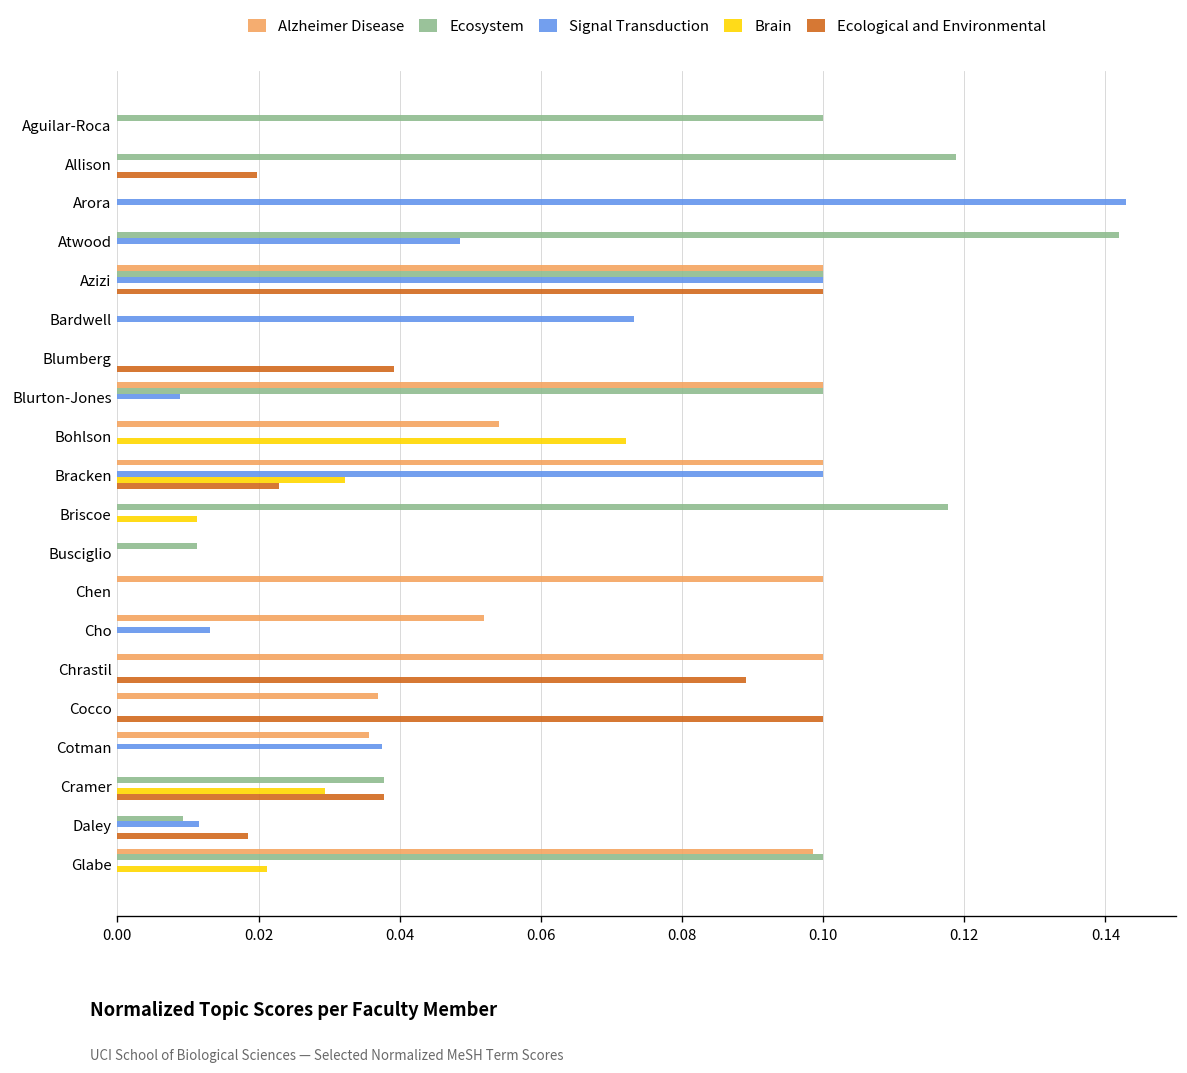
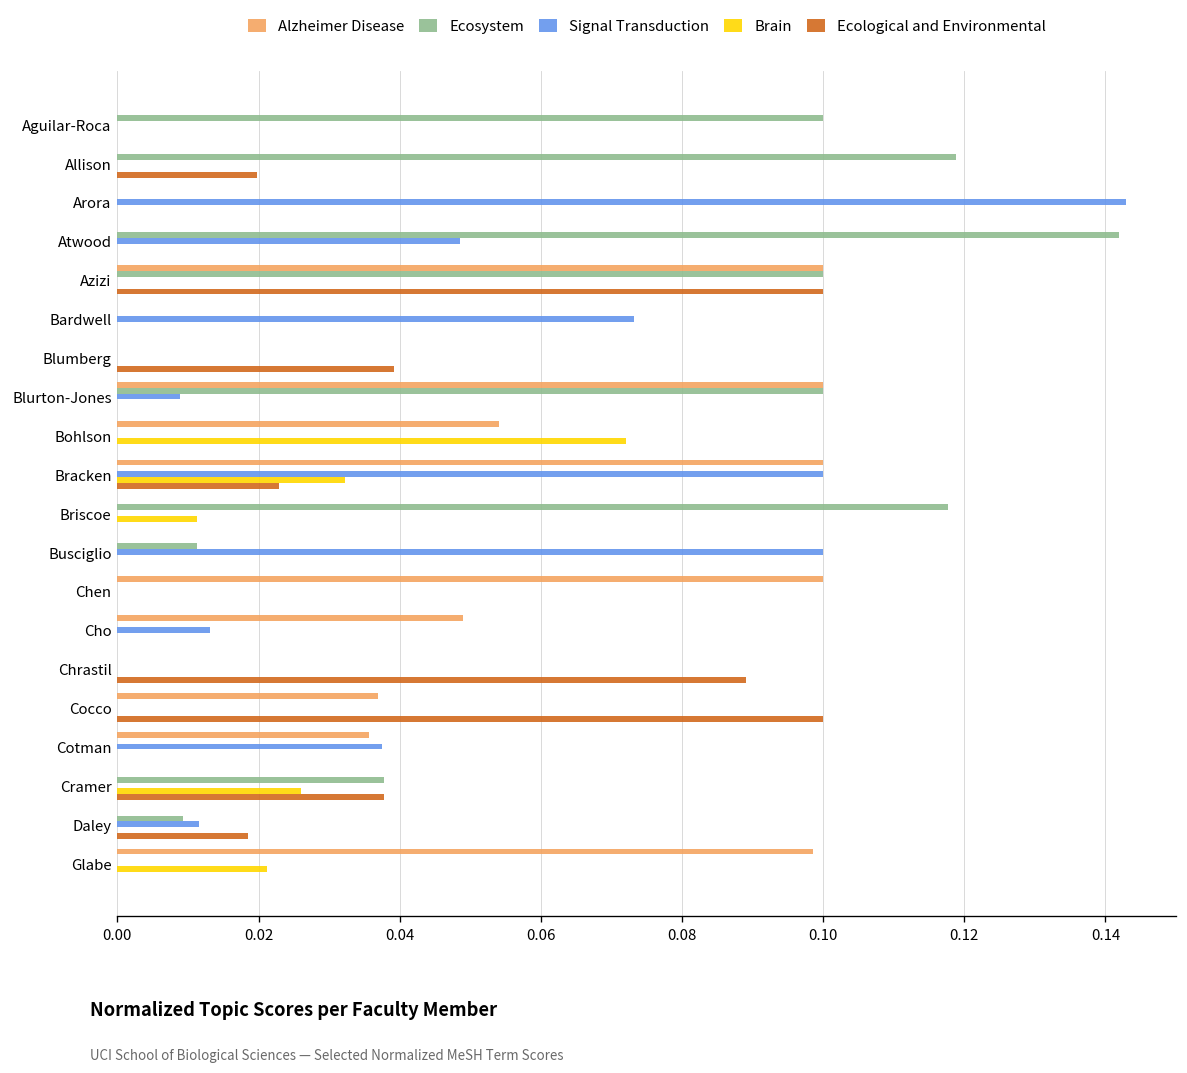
Signal Transduction, Azizi: 0.1 -> 0.0
Signal Transduction, Busciglio: 0.0 -> 0.1
Alzheimer Disease, Cho: 0.052 -> 0.049
Alzheimer Disease, Chrastil: 0.1 -> 0.0
Brain, Cramer: 0.029 -> 0.026
Ecosystem, Glabe: 0.1 -> 0.0
